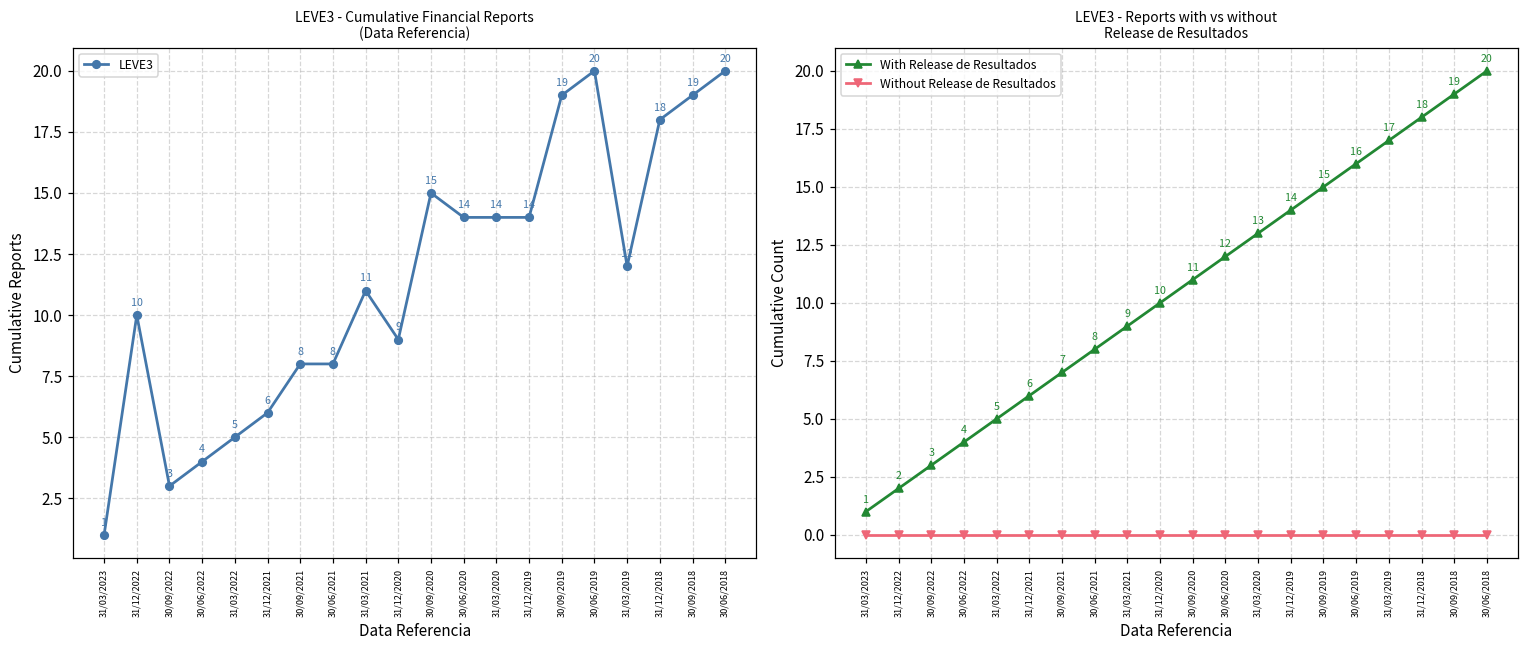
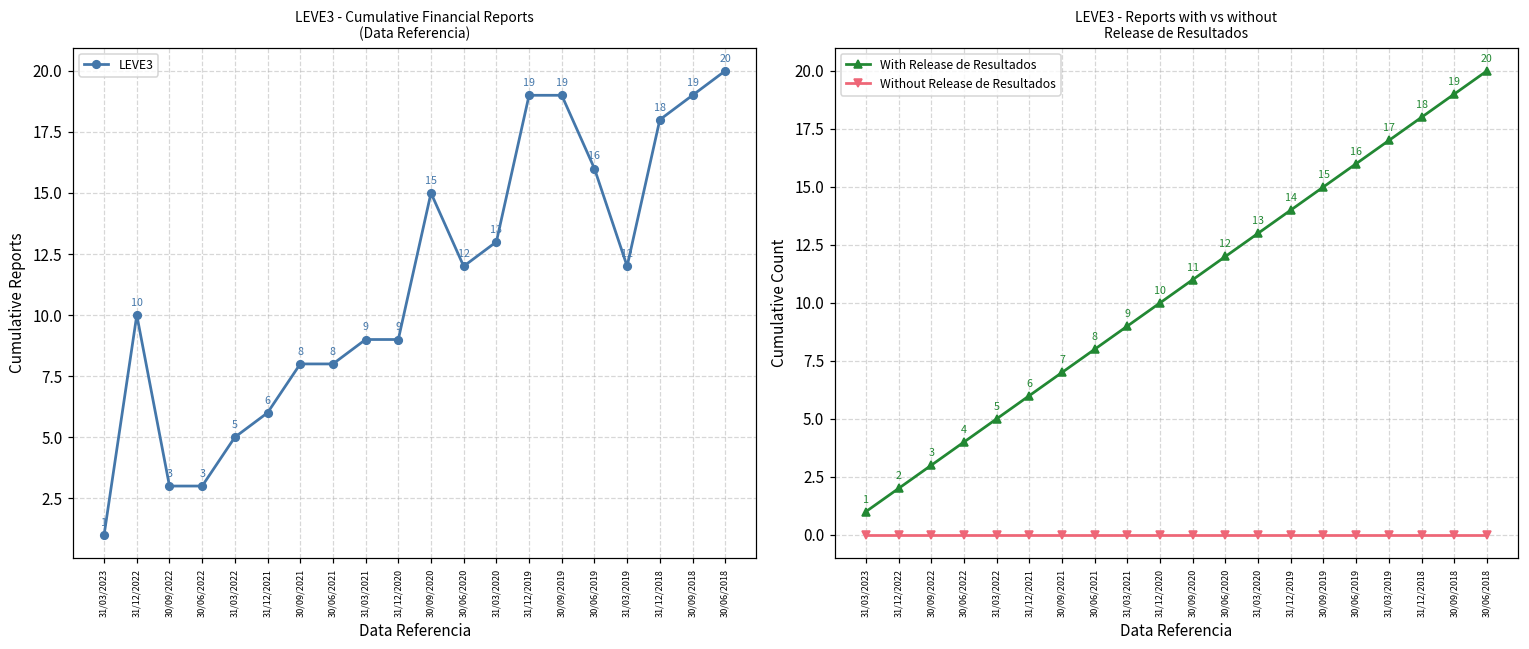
LEVE3 - Cumulative Financial Reports (Data Referencia), 30/06/2022: 4 -> 3
LEVE3 - Cumulative Financial Reports (Data Referencia), 31/03/2021: 11 -> 9
LEVE3 - Cumulative Financial Reports (Data Referencia), 30/06/2020: 14 -> 12
LEVE3 - Cumulative Financial Reports (Data Referencia), 31/03/2020: 14 -> 13
LEVE3 - Cumulative Financial Reports (Data Referencia), 31/12/2019: 14 -> 19
LEVE3 - Cumulative Financial Reports (Data Referencia), 30/06/2019: 20 -> 16
